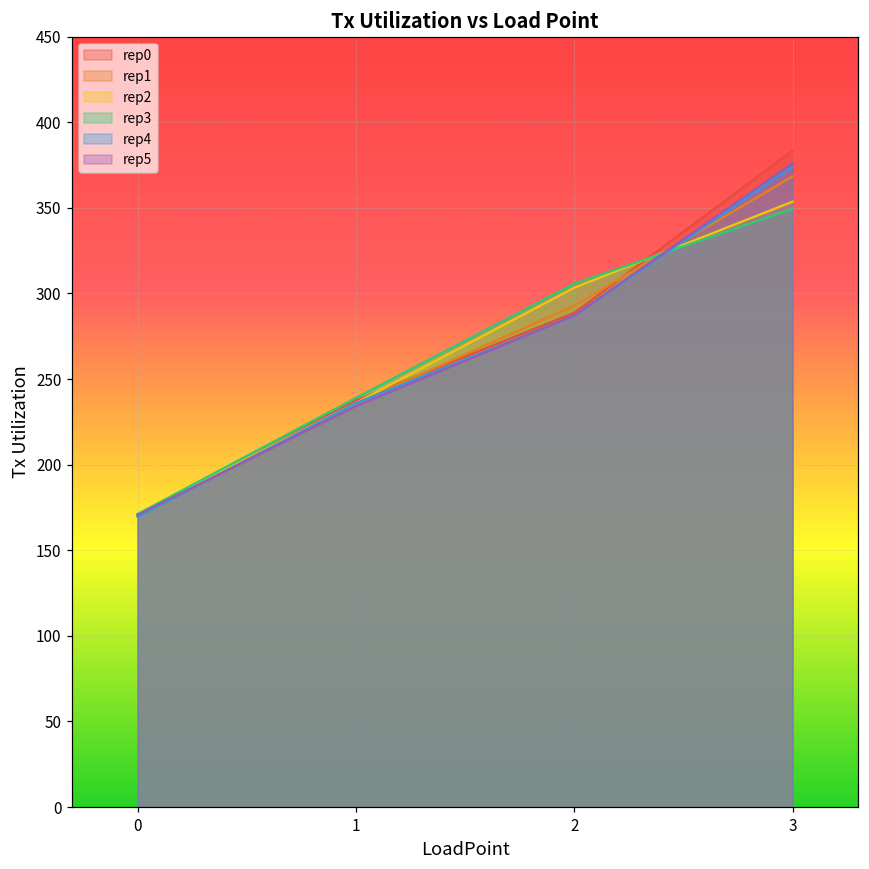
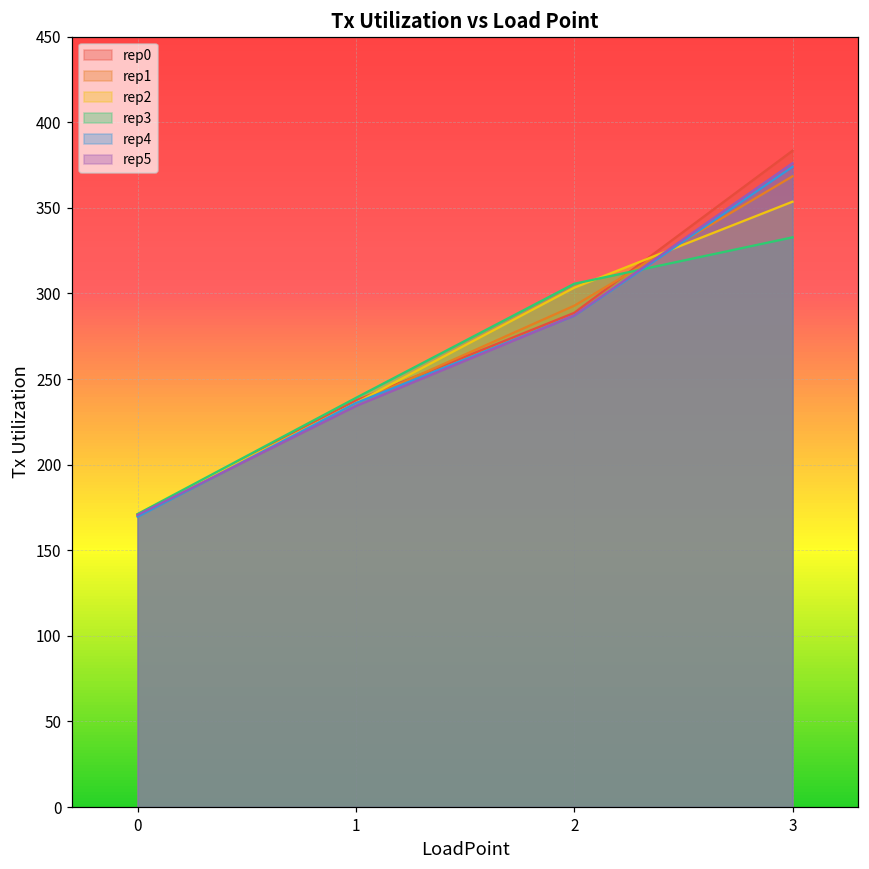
rep3, 3: 349 -> 333
